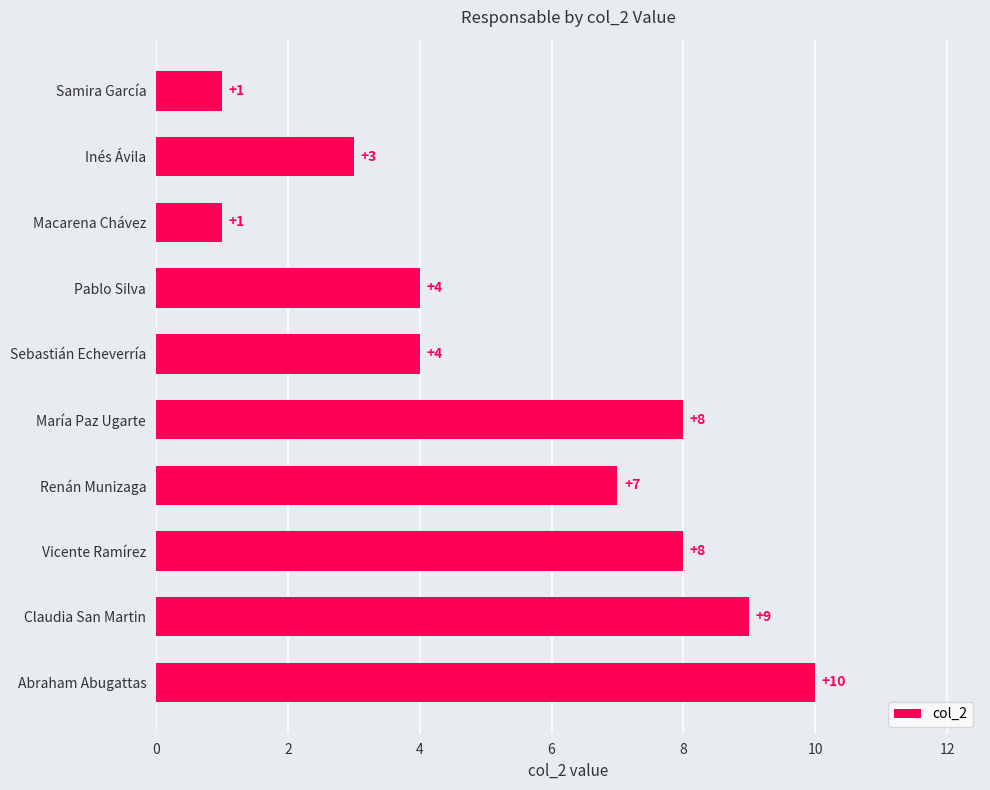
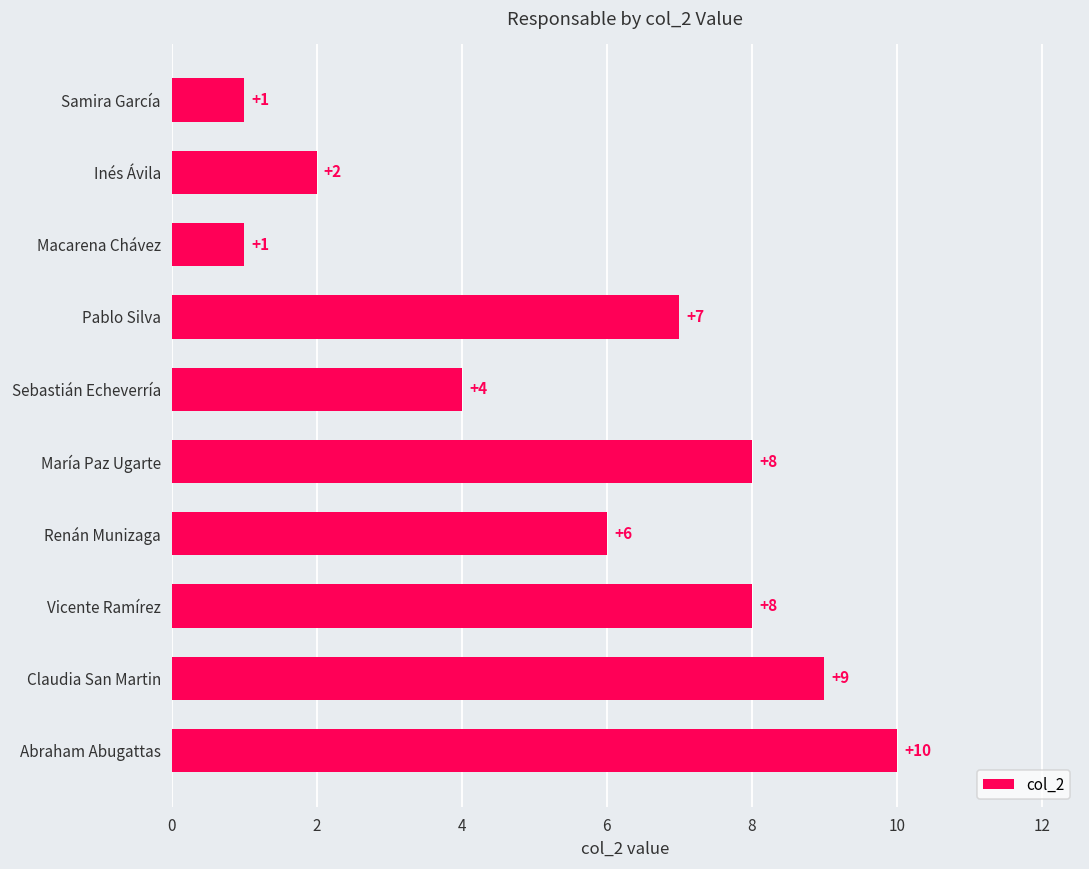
Inés Ávila: +3 -> +2
Pablo Silva: +4 -> +7
Renán Munizaga: +7 -> +6
